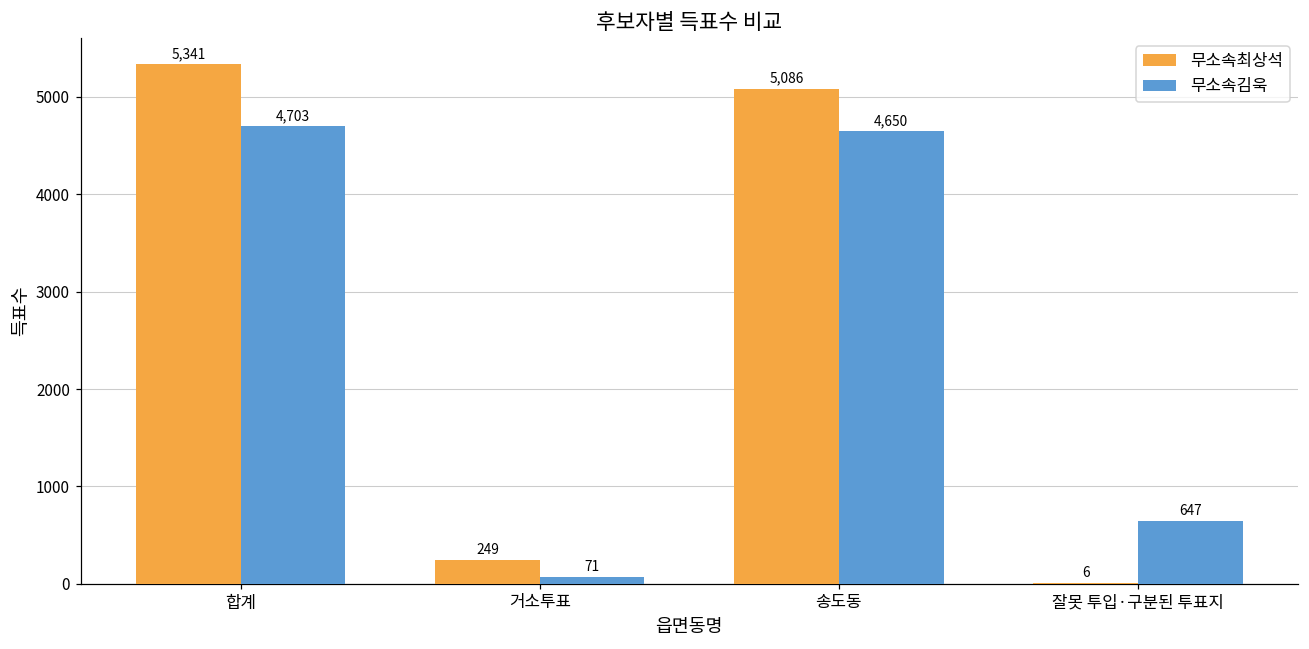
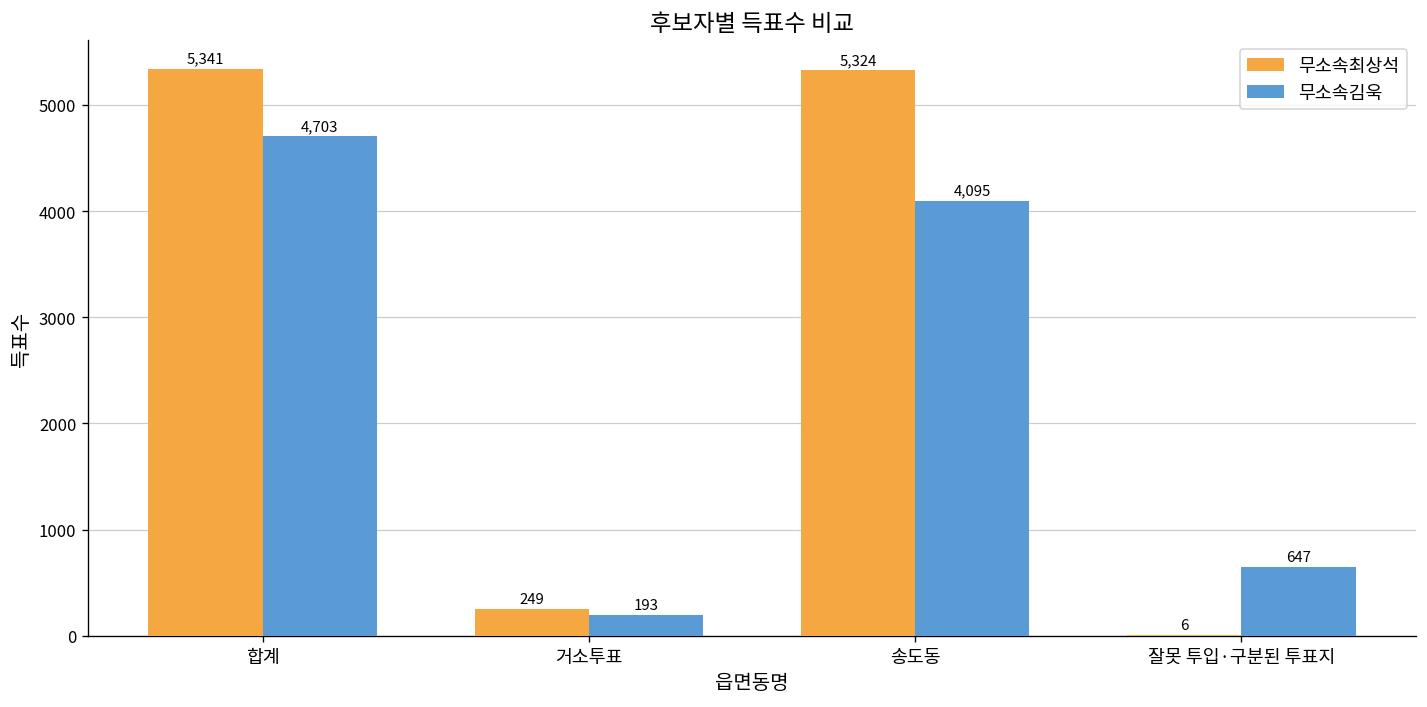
무소속김욱, 거소투표: 71 -> 193
무소속최상석, 송도동: 5,086 -> 5,324
무소속김욱, 송도동: 4,650 -> 4,095
